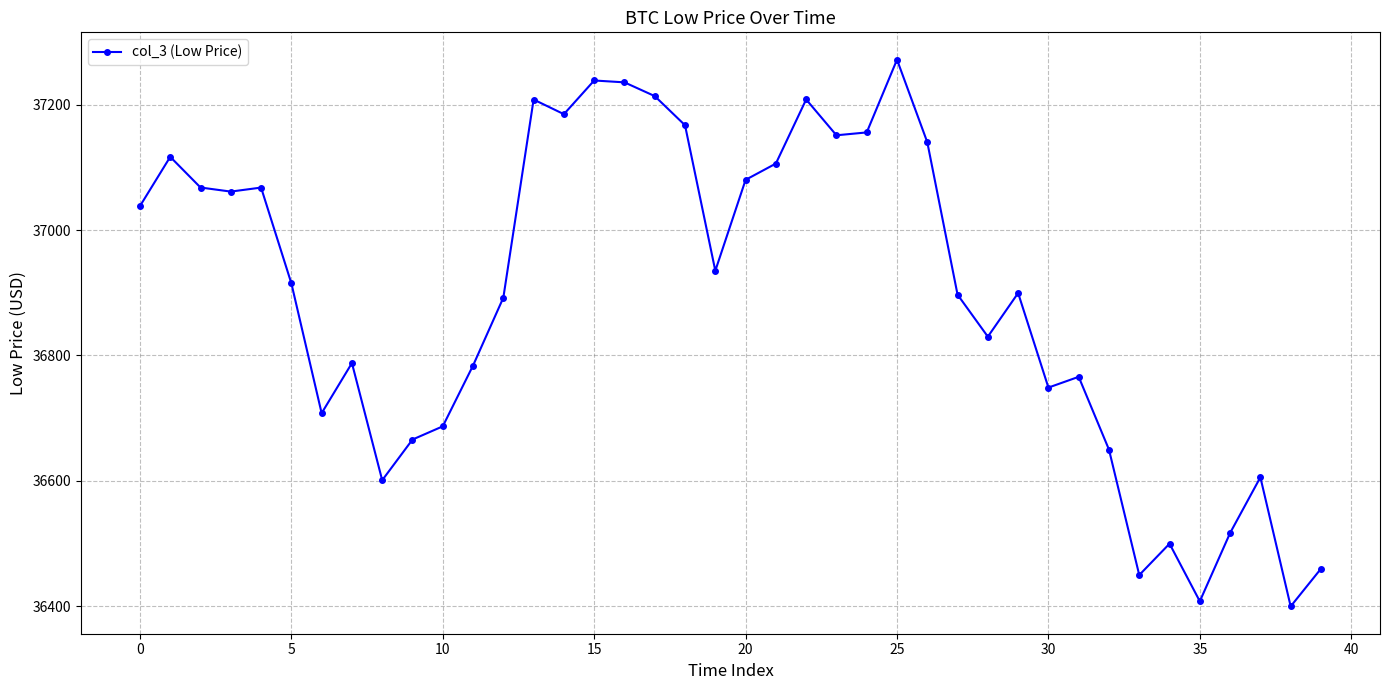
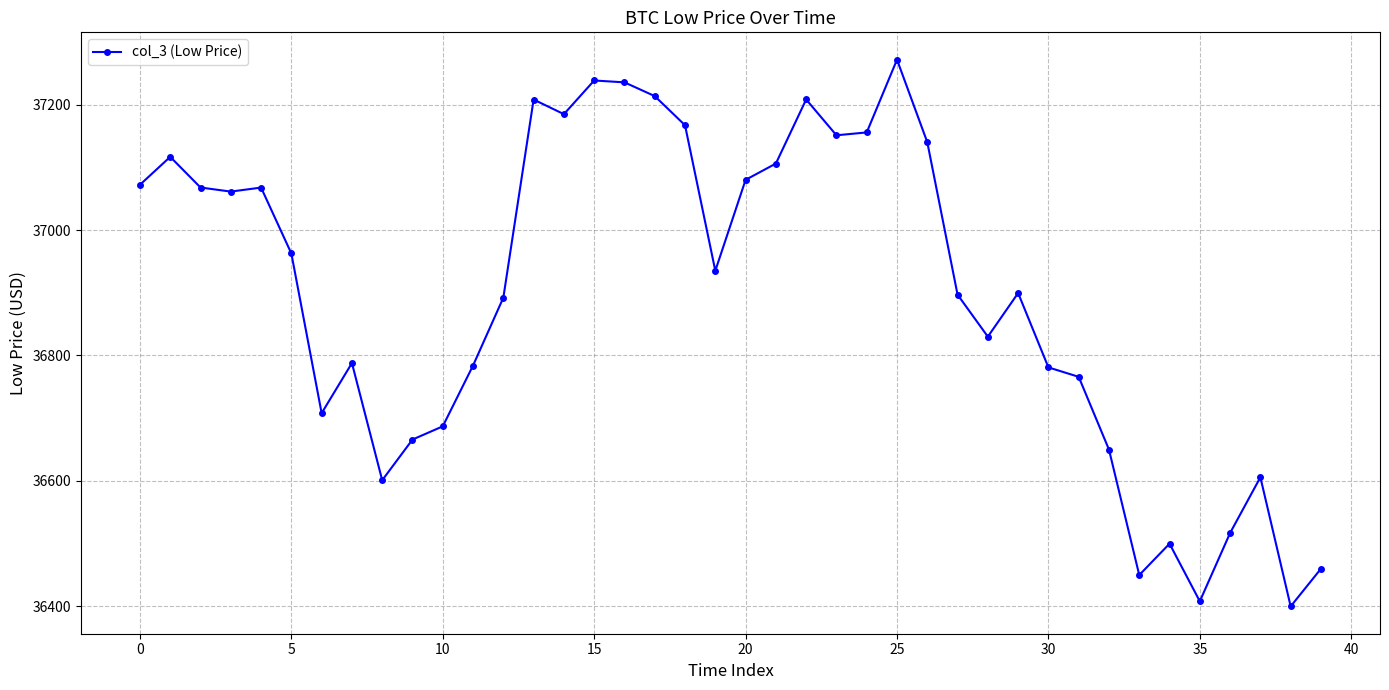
0: 37040 -> 37070
5: 36920 -> 36960
30: 36750 -> 36780
